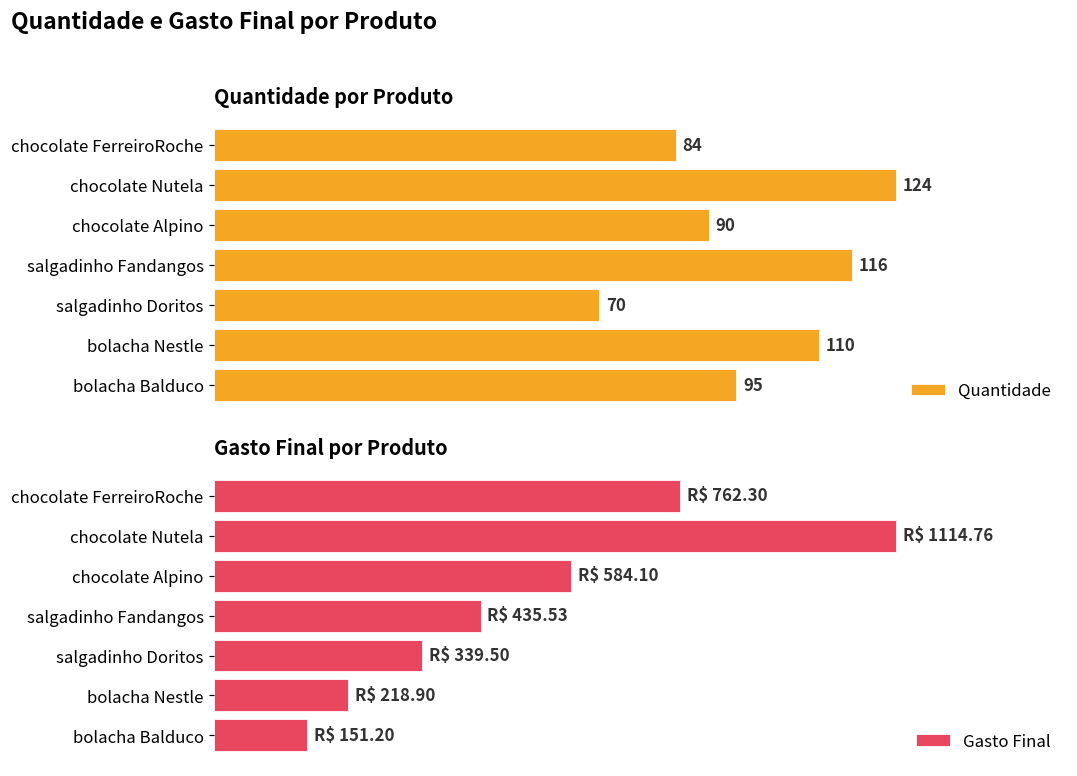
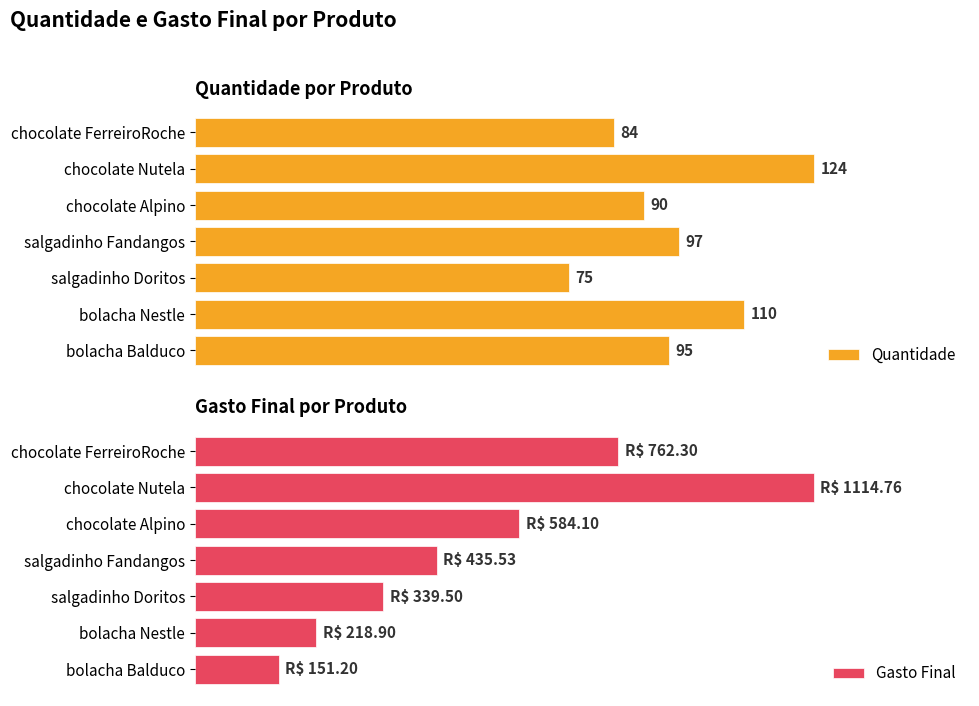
Quantidade por Produto, salgadinho Fandangos: 116 -> 97
Quantidade por Produto, salgadinho Doritos: 70 -> 75
